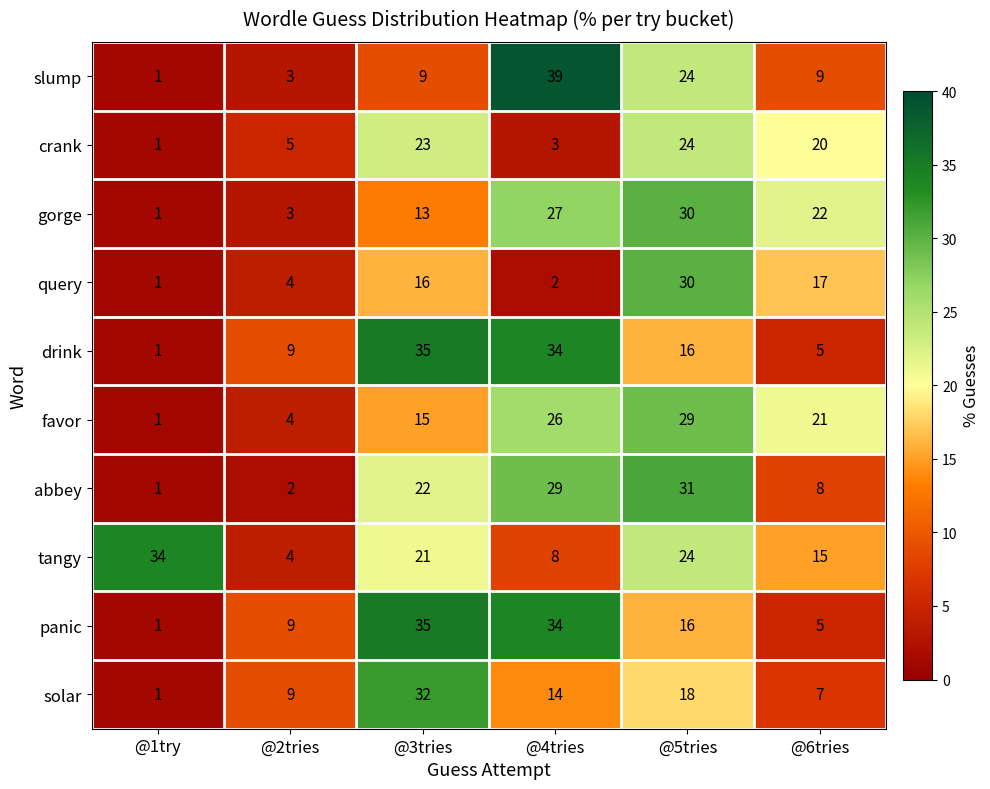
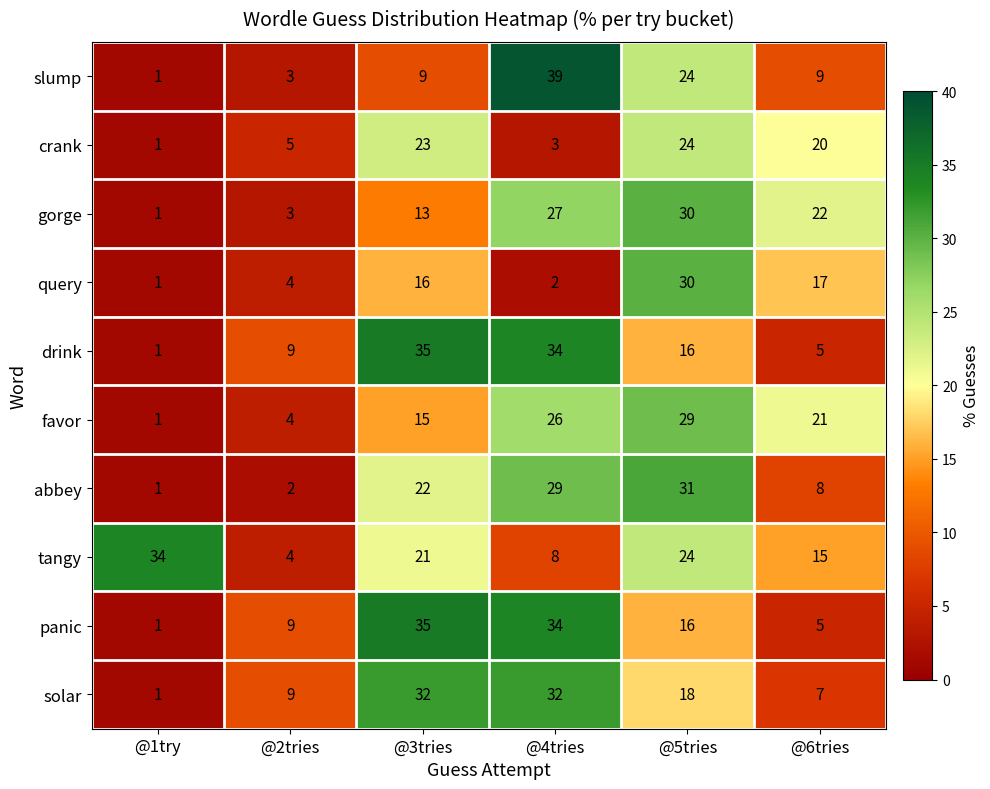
solar, @4tries: 14 -> 32
